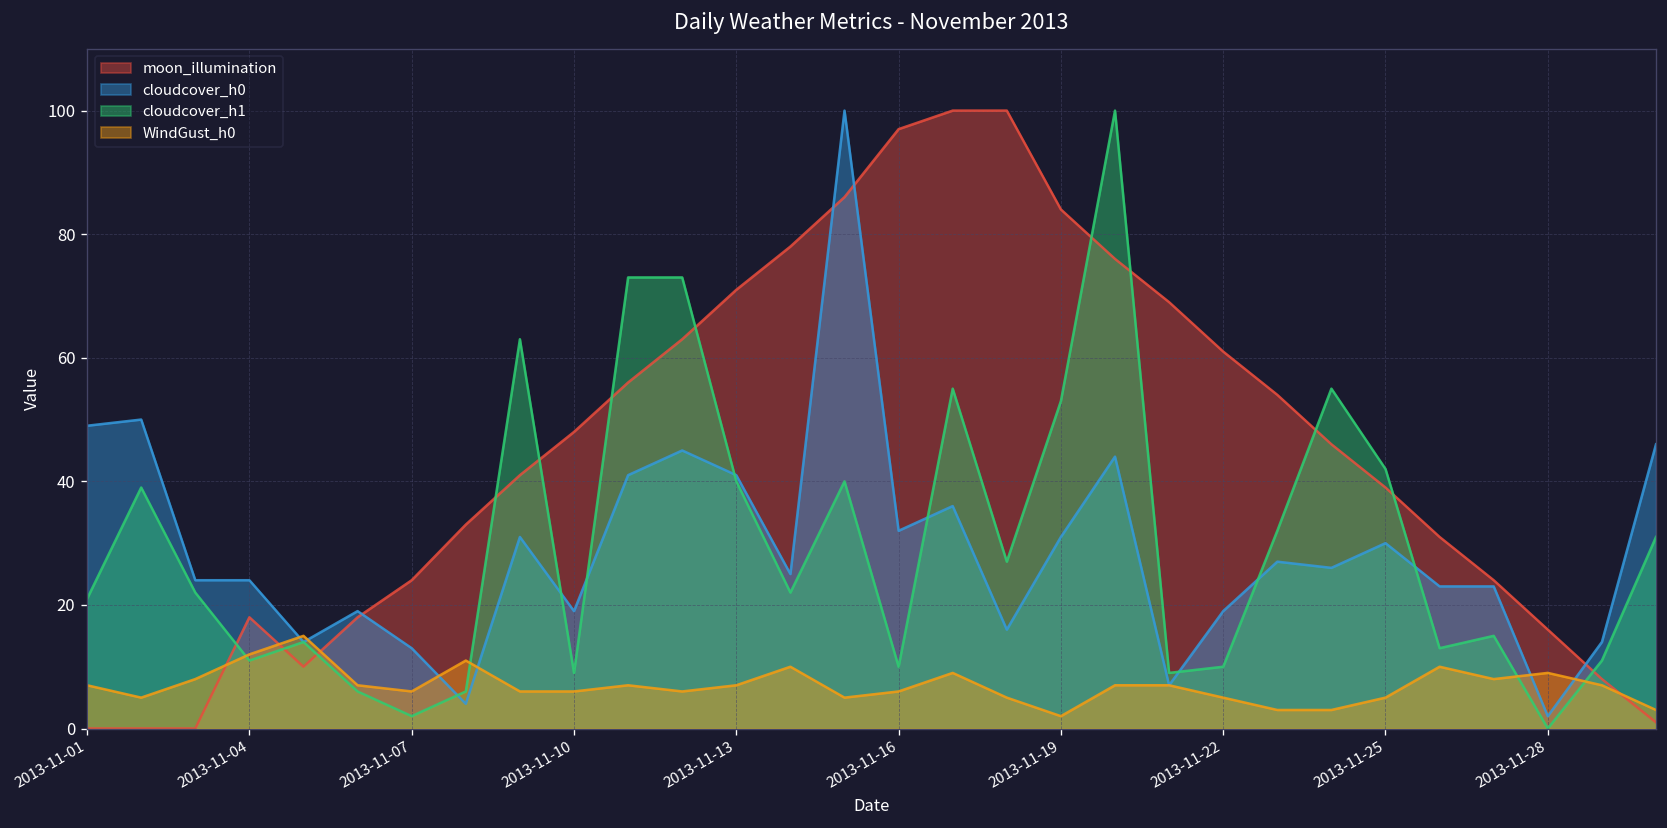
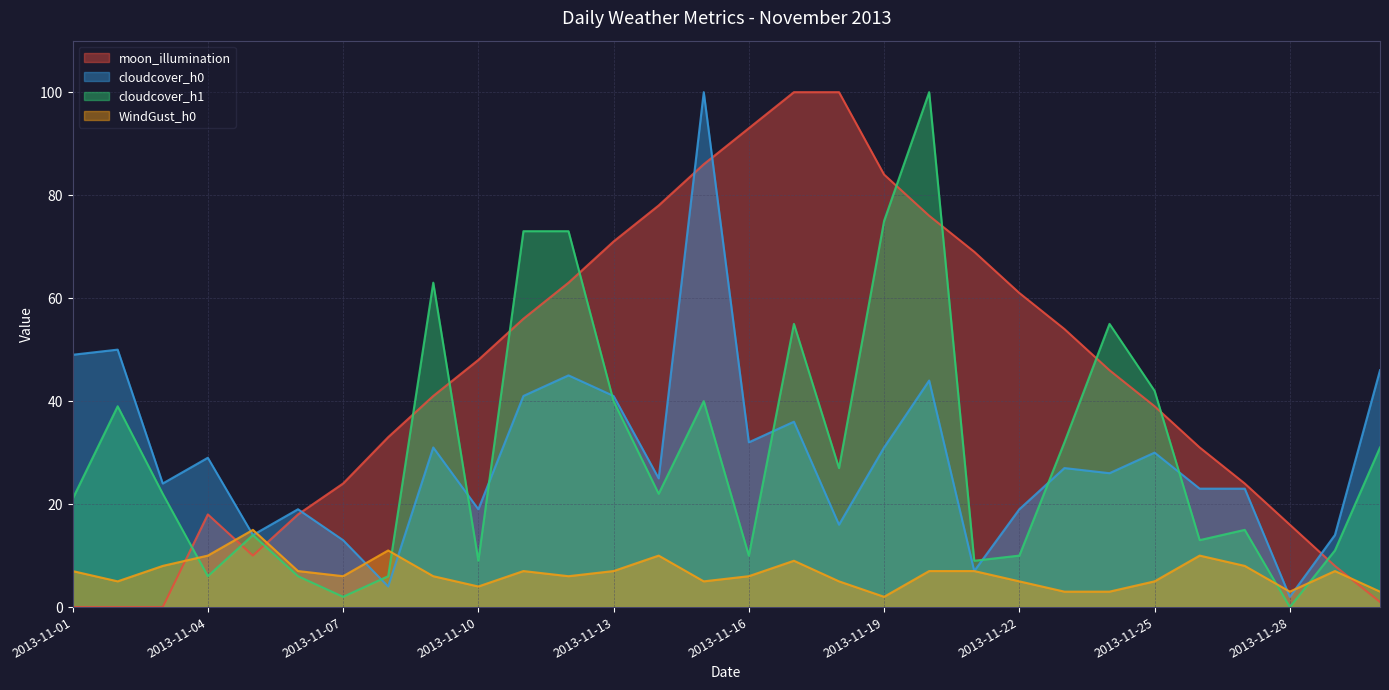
cloudcover_h0, 2013-11-04: 24 -> 29
cloudcover_h1, 2013-11-04: 11 -> 6
WindGust_h0, 2013-11-04: 12 -> 10
WindGust_h0, 2013-11-10: 6 -> 4
moon_illumination, 2013-11-16: 97 -> 93
cloudcover_h1, 2013-11-19: 53 -> 75
WindGust_h0, 2013-11-28: 9 -> 3
